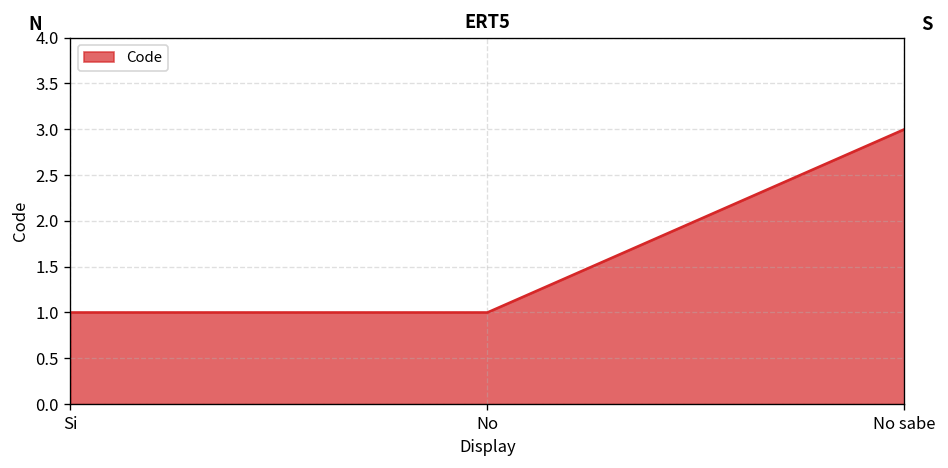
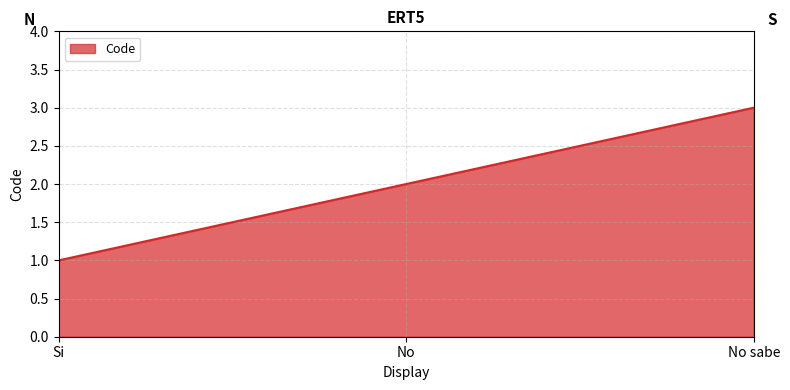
No: 1 -> 2
